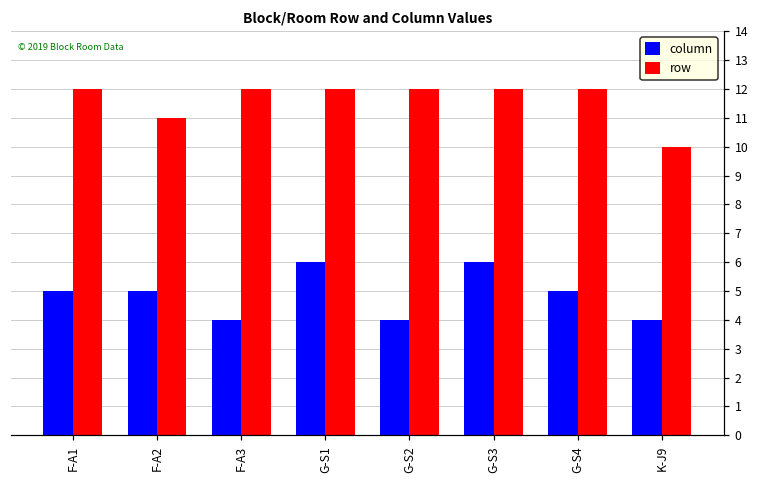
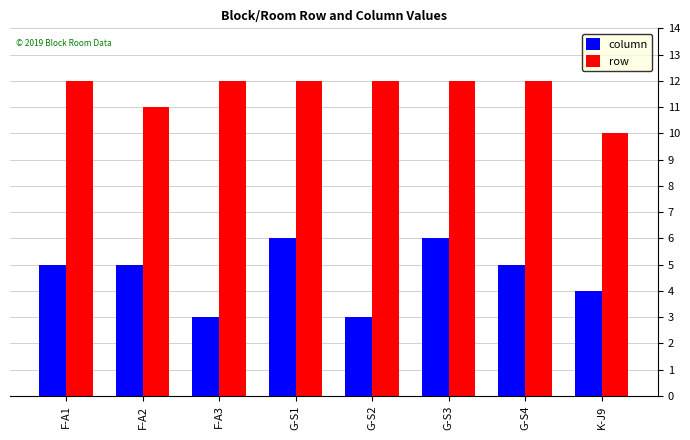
column, F-A3: 4 -> 3
column, G-S2: 4 -> 3
